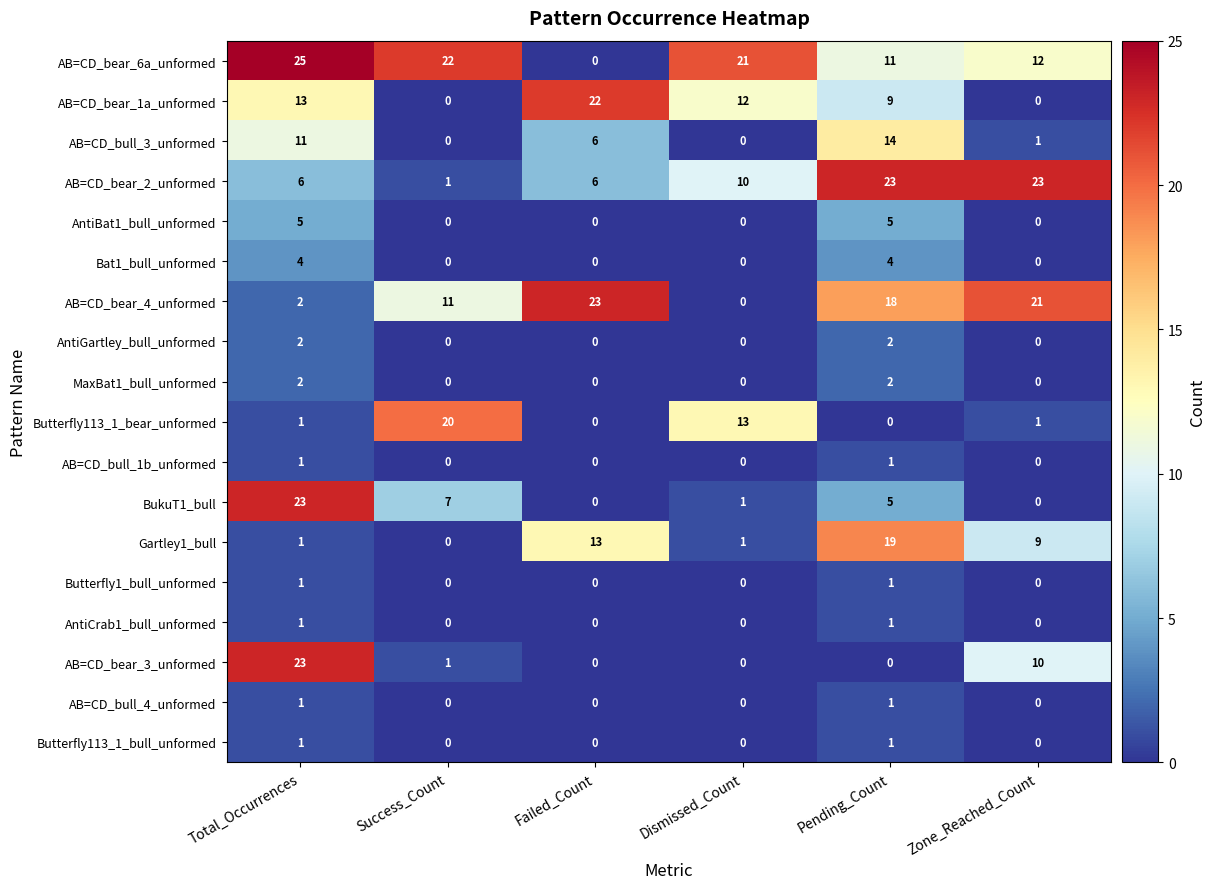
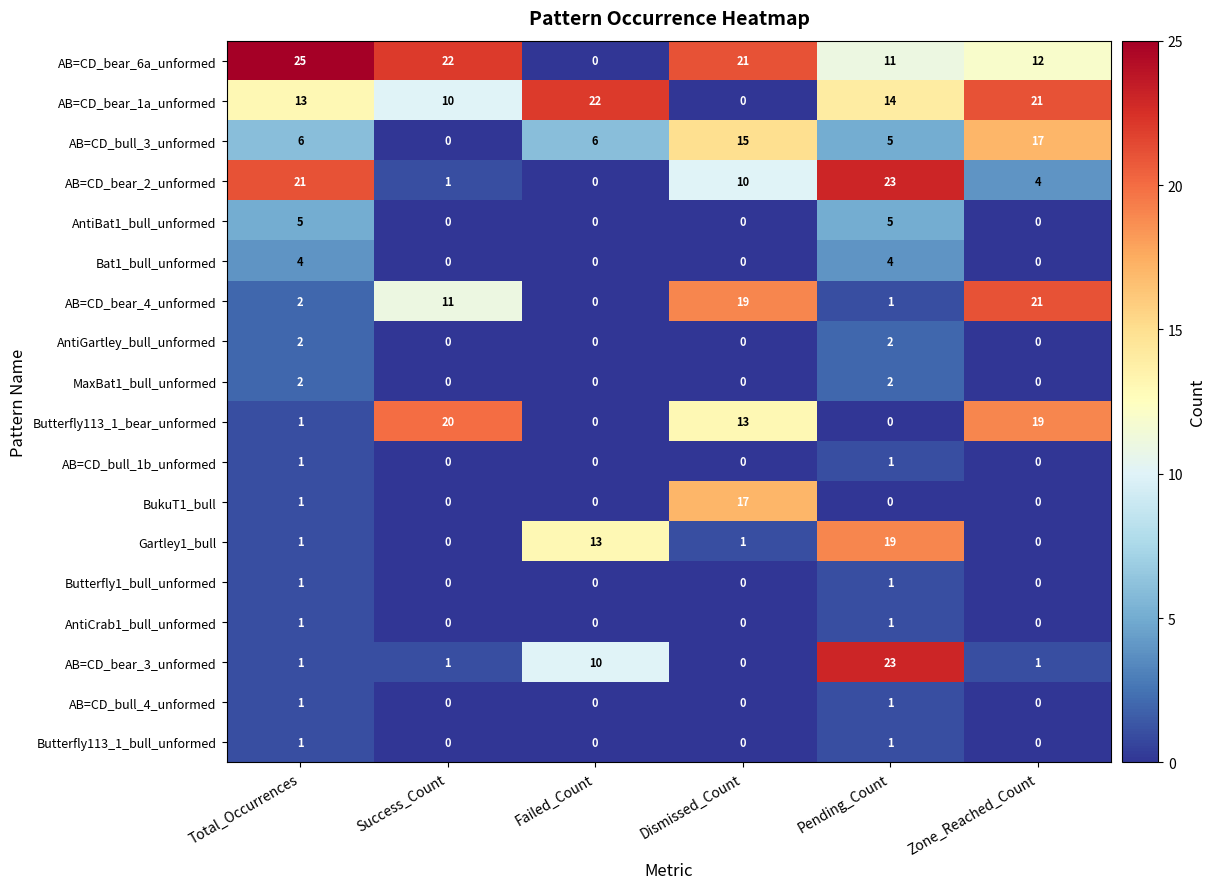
AB=CD_bear_1a_unformed, Success_Count: 0 -> 10
AB=CD_bear_1a_unformed, Dismissed_Count: 12 -> 0
AB=CD_bear_1a_unformed, Pending_Count: 9 -> 14
AB=CD_bear_1a_unformed, Zone_Reached_Count: 0 -> 21
AB=CD_bull_3_unformed, Total_Occurrences: 11 -> 6
AB=CD_bull_3_unformed, Dismissed_Count: 0 -> 15
AB=CD_bull_3_unformed, Pending_Count: 14 -> 5
AB=CD_bull_3_unformed, Zone_Reached_Count: 1 -> 17
AB=CD_bear_2_unformed, Total_Occurrences: 6 -> 21
AB=CD_bear_2_unformed, Failed_Count: 6 -> 0
AB=CD_bear_2_unformed, Zone_Reached_Count: 23 -> 4
AB=CD_bear_4_unformed, Failed_Count: 23 -> 0
AB=CD_bear_4_unformed, Dismissed_Count: 0 -> 19
AB=CD_bear_4_unformed, Pending_Count: 18 -> 1
Butterfly113_1_bear_unformed, Zone_Reached_Count: 1 -> 19
BukuT1_bull, Total_Occurrences: 23 -> 1
BukuT1_bull, Success_Count: 7 -> 0
BukuT1_bull, Dismissed_Count: 1 -> 17
BukuT1_bull, Pending_Count: 5 -> 0
Gartley1_bull, Zone_Reached_Count: 9 -> 0
AB=CD_bear_3_unformed, Total_Occurrences: 23 -> 1
AB=CD_bear_3_unformed, Failed_Count: 0 -> 10
AB=CD_bear_3_unformed, Pending_Count: 0 -> 23
AB=CD_bear_3_unformed, Zone_Reached_Count: 10 -> 1
